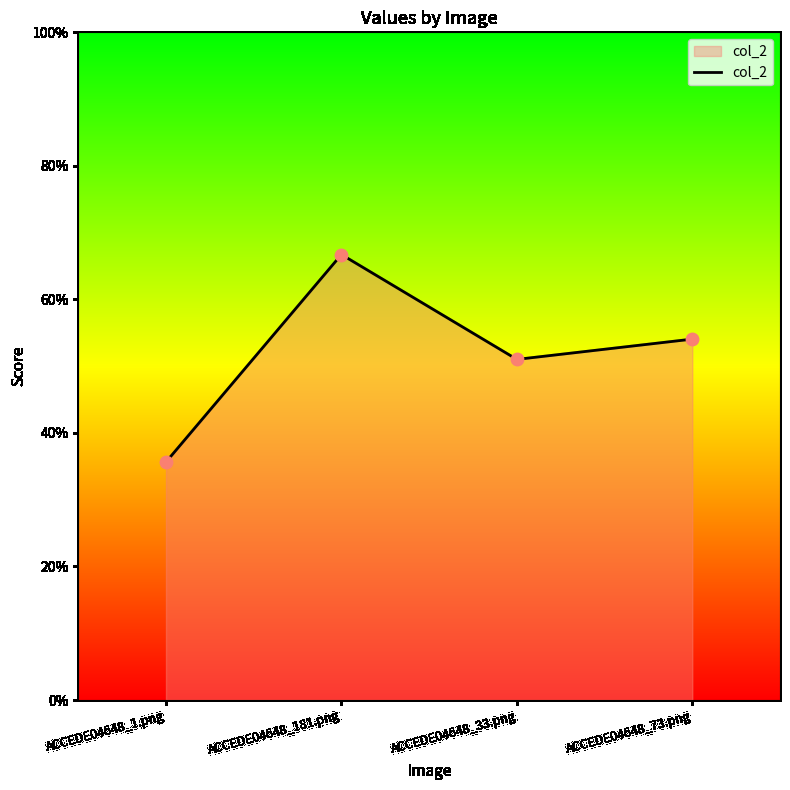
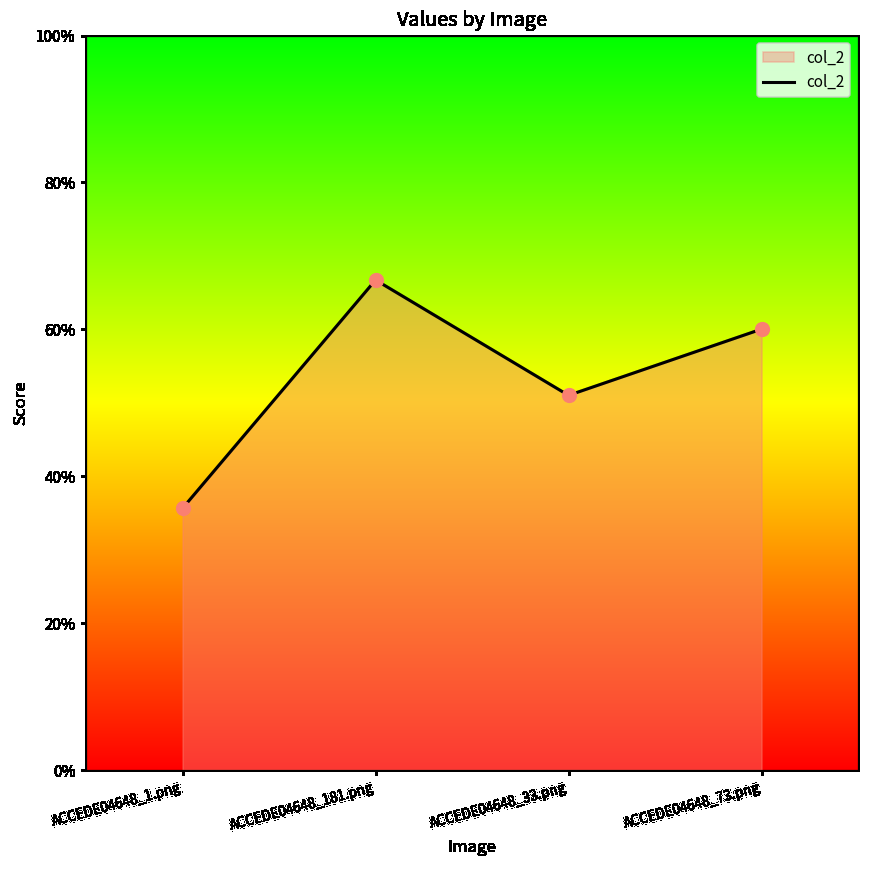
ACCEDE04648_73.png: 54% -> 60%
